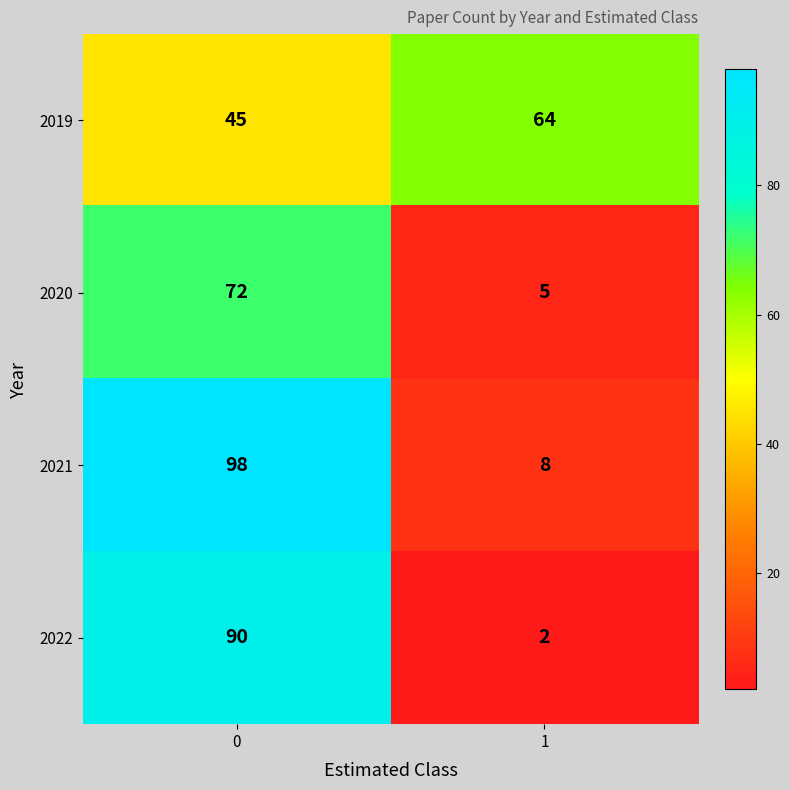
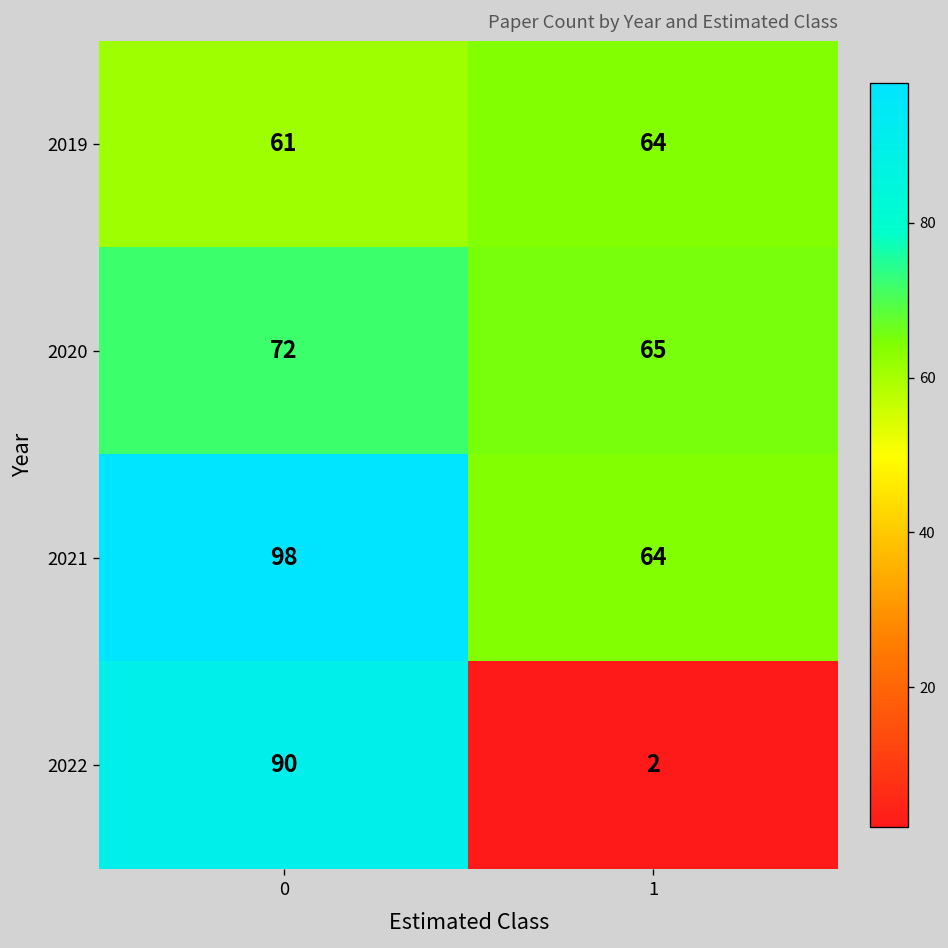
2019, 0: 45 -> 61
2020, 1: 5 -> 65
2021, 1: 8 -> 64
